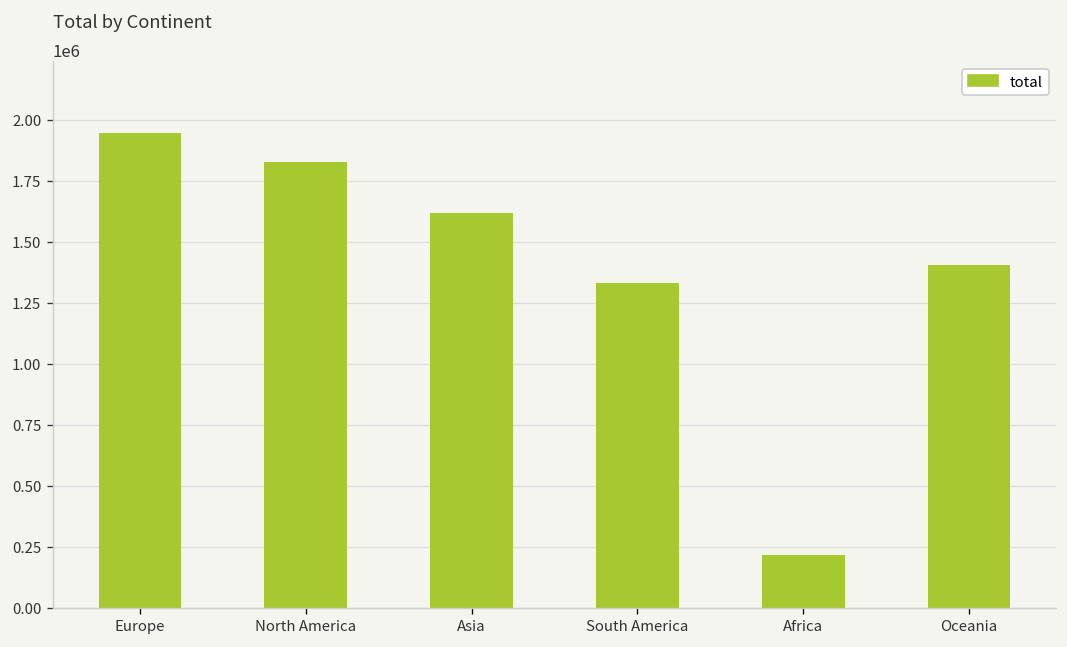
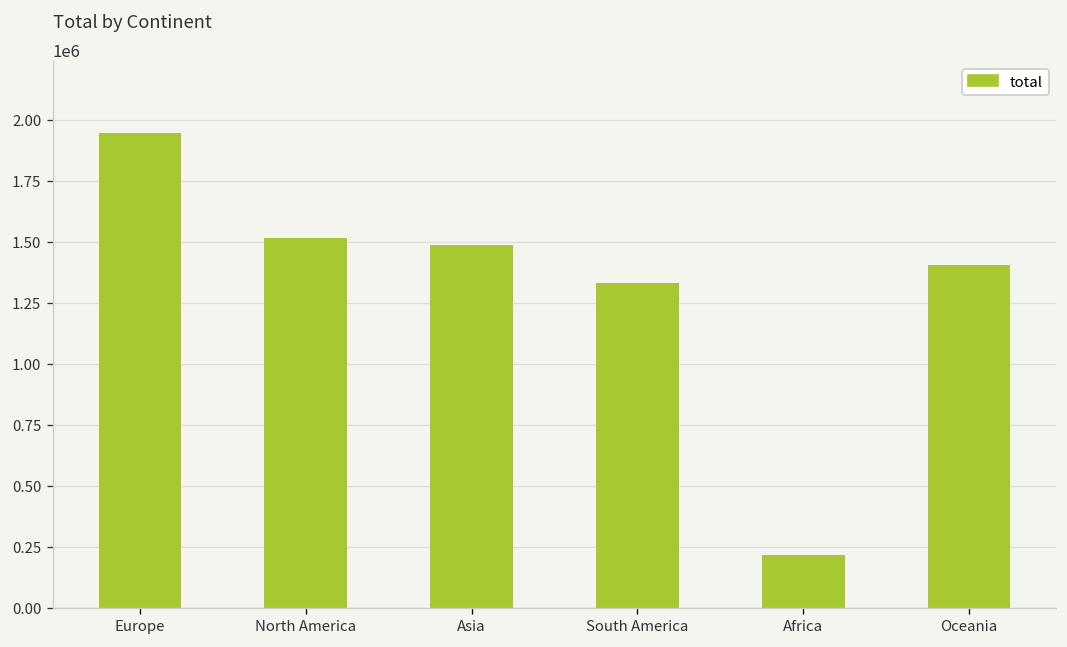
North America: 1830000 -> 1520000
Asia: 1620000 -> 1490000
